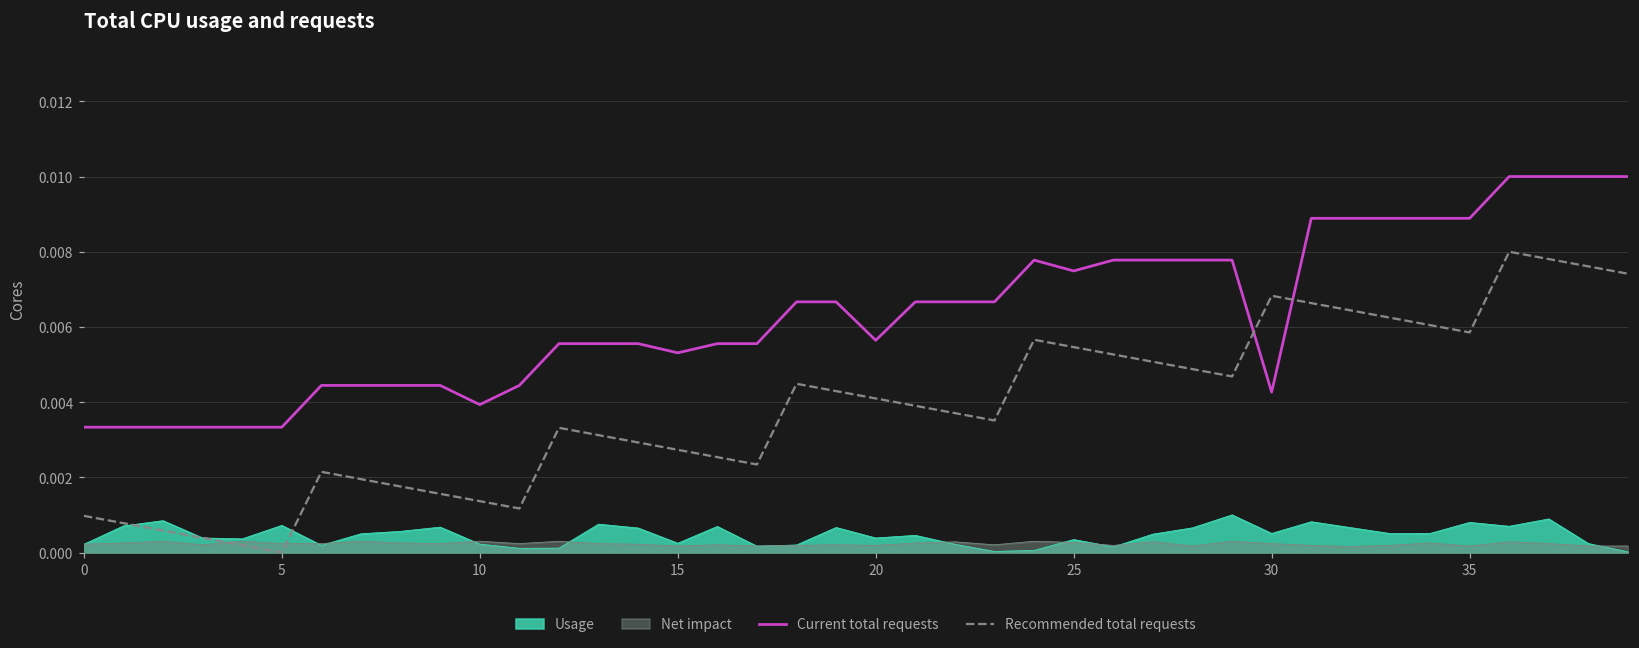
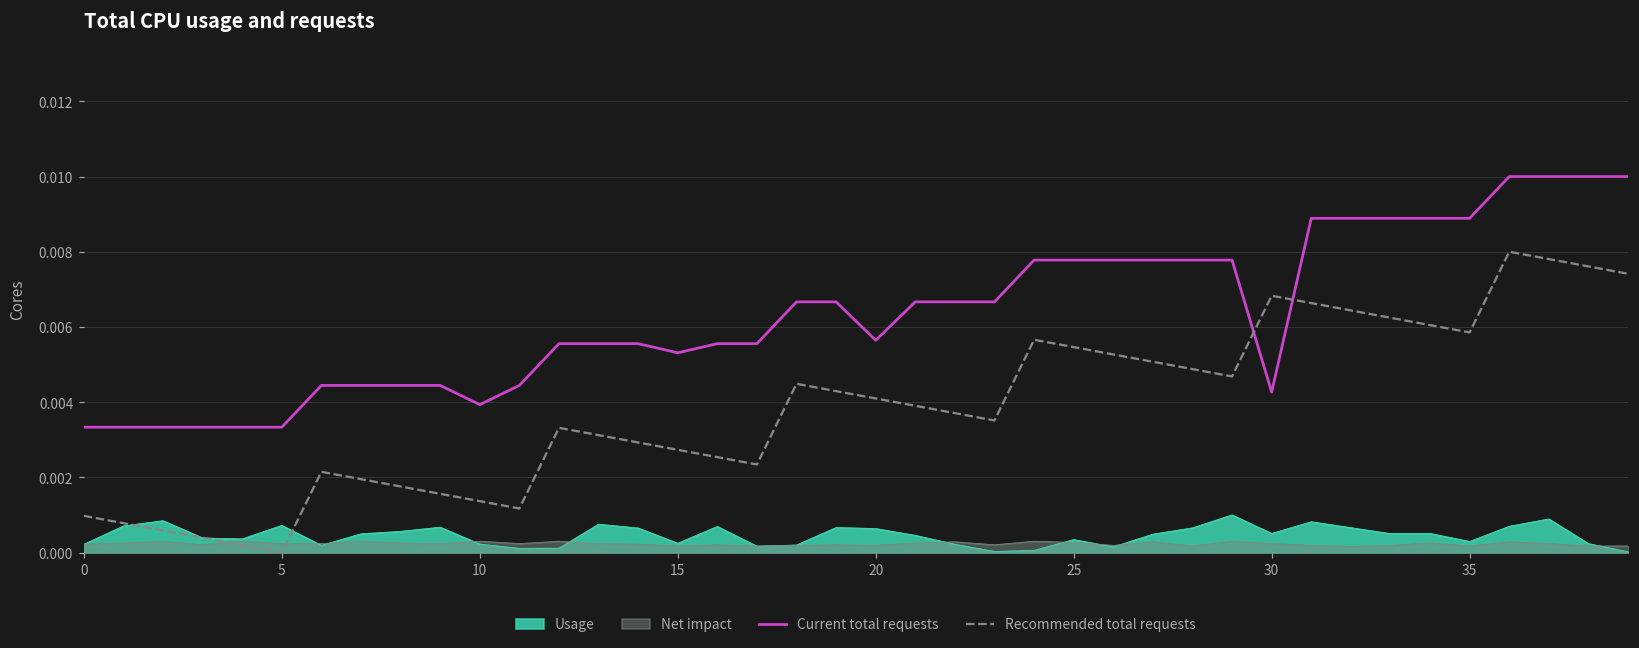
Usage, 20: 0.0004 -> 0.0006
Current total requests, 25: 0.0075 -> 0.0078
Usage, 35: 0.0008 -> 0.0003
